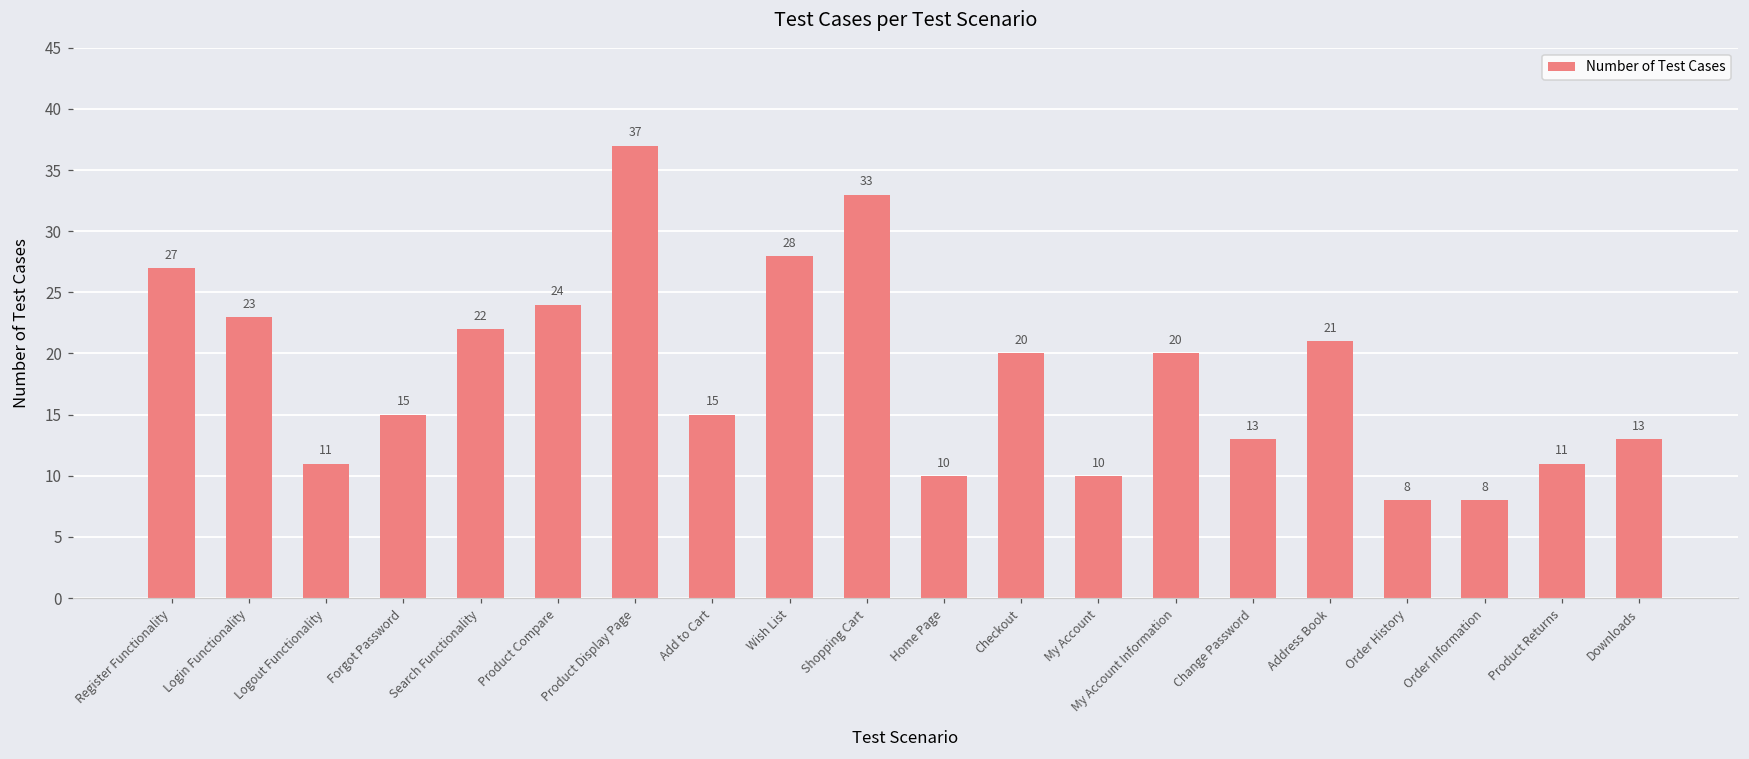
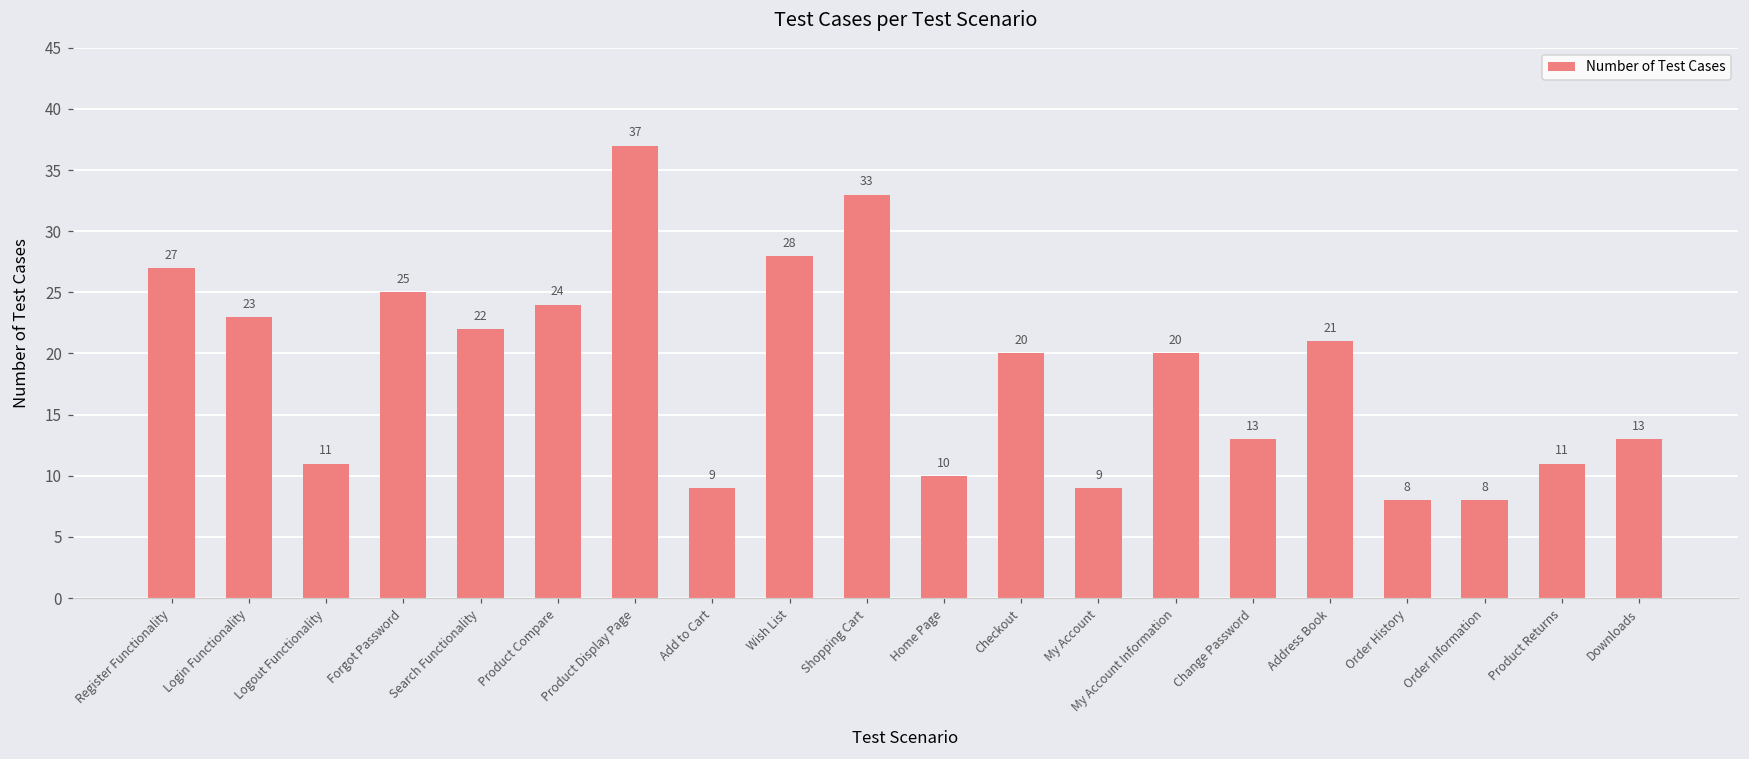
Forgot Password: 15 -> 25
Add to Cart: 15 -> 9
My Account: 10 -> 9
